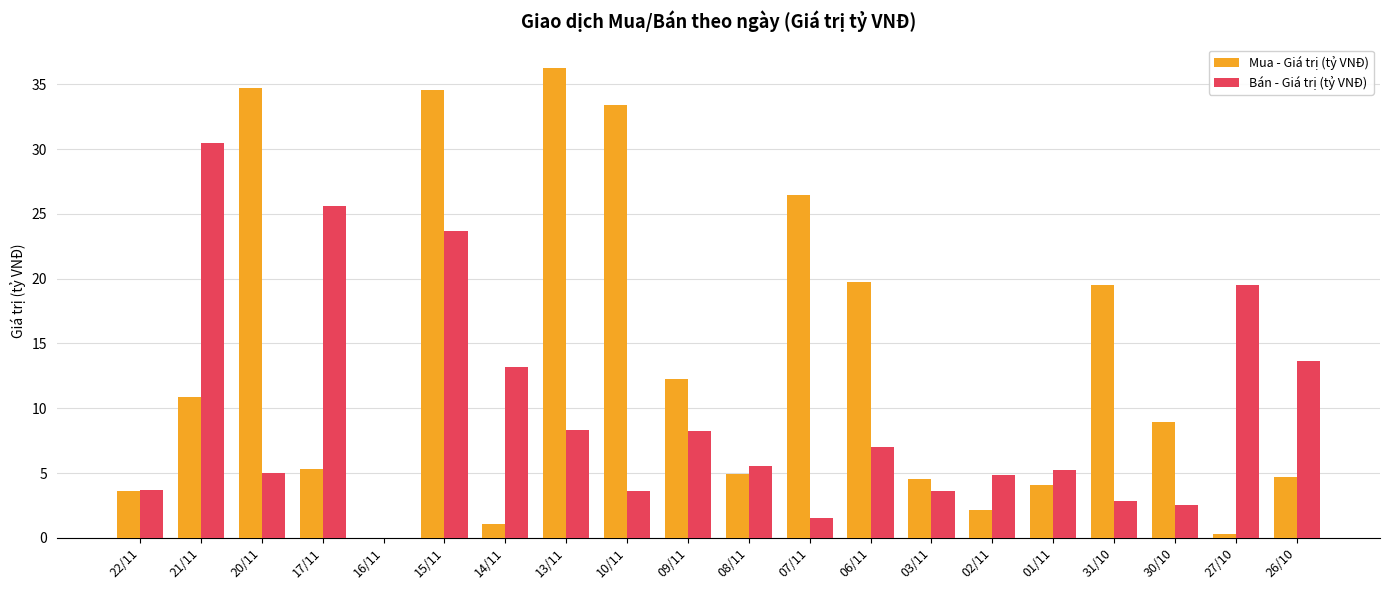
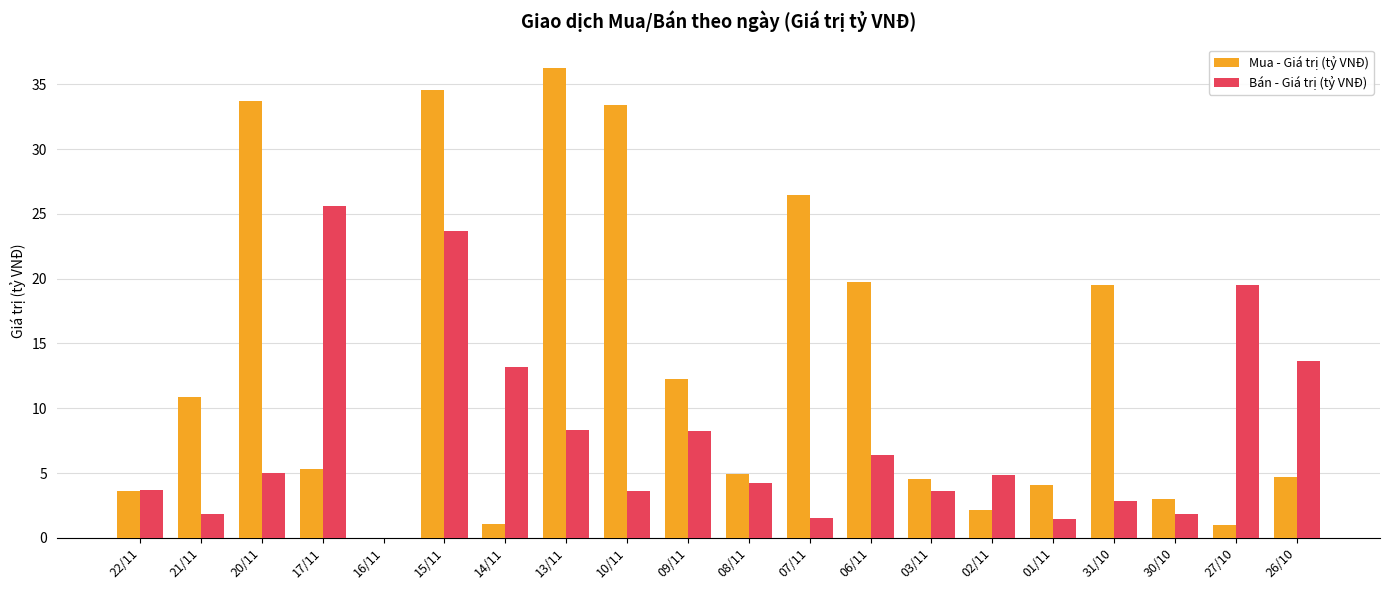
Bán - Giá trị (tỷ VNĐ), 21/11: 30.5 -> 1.8
Mua - Giá trị (tỷ VNĐ), 20/11: 34.7 -> 33.7
Bán - Giá trị (tỷ VNĐ), 08/11: 5.6 -> 4.2
Bán - Giá trị (tỷ VNĐ), 06/11: 7.0 -> 6.4
Bán - Giá trị (tỷ VNĐ), 01/11: 5.3 -> 1.5
Mua - Giá trị (tỷ VNĐ), 30/10: 8.9 -> 3.0
Bán - Giá trị (tỷ VNĐ), 30/10: 2.6 -> 1.9
Mua - Giá trị (tỷ VNĐ), 27/10: 0.3 -> 1.0
